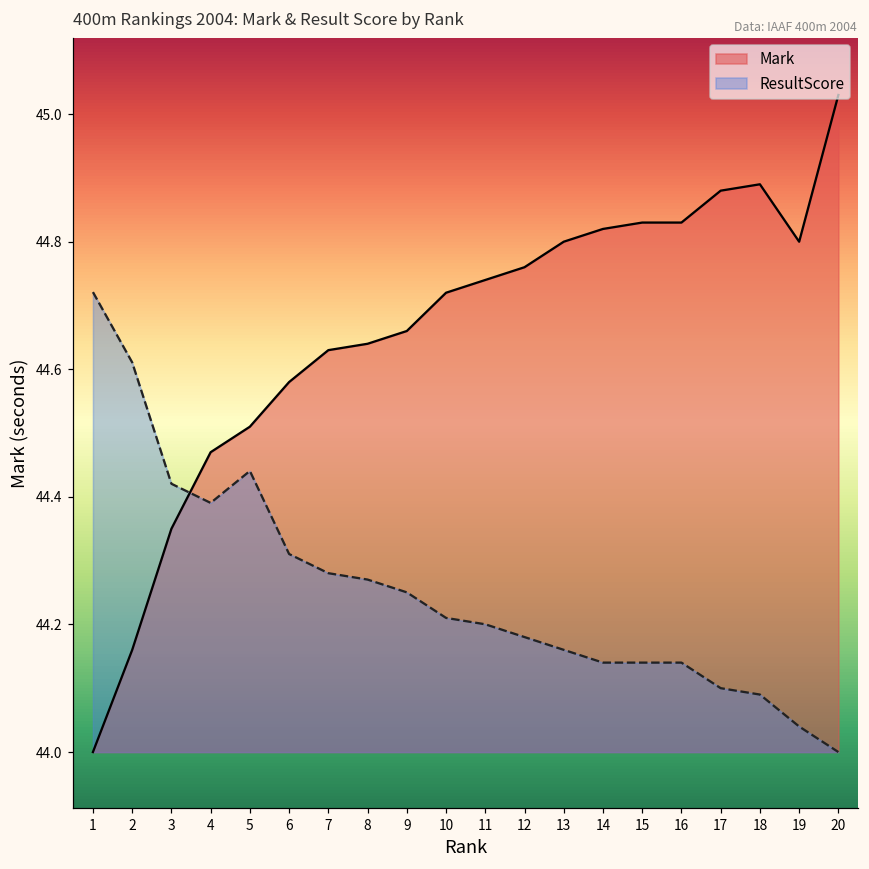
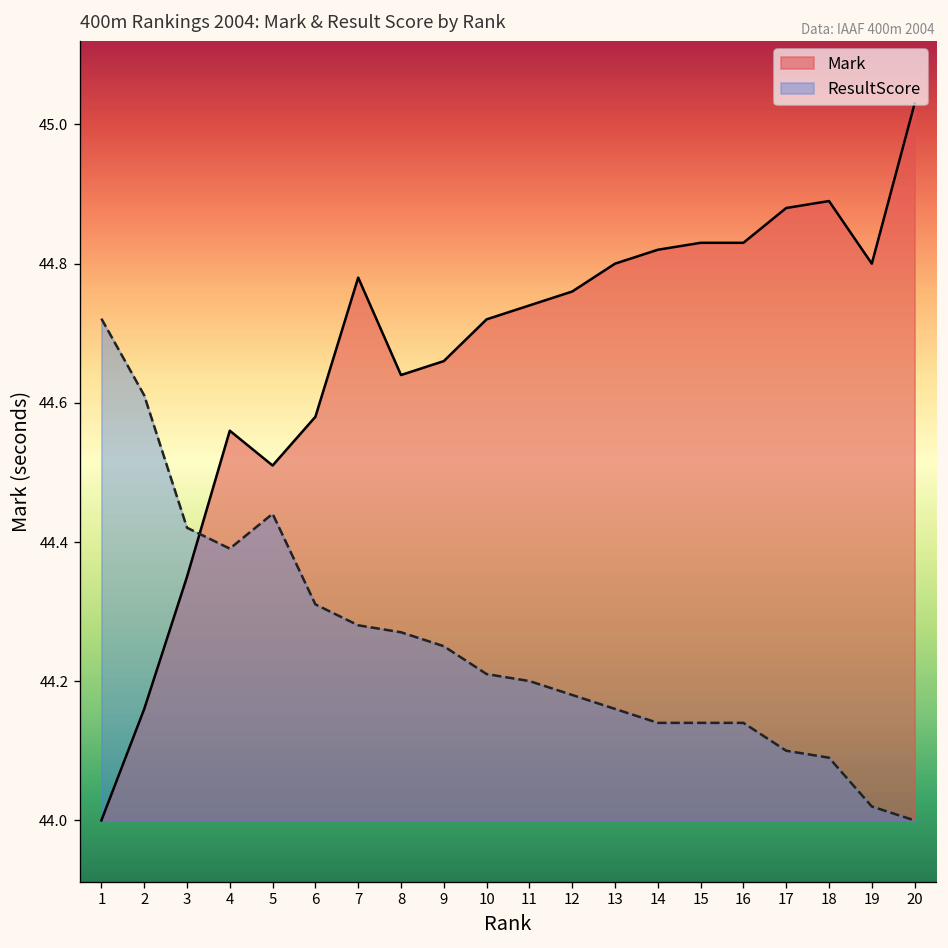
Mark, 4: 44.47 -> 44.56
Mark, 7: 44.63 -> 44.78
ResultScore, 19: 44.04 -> 44.02
